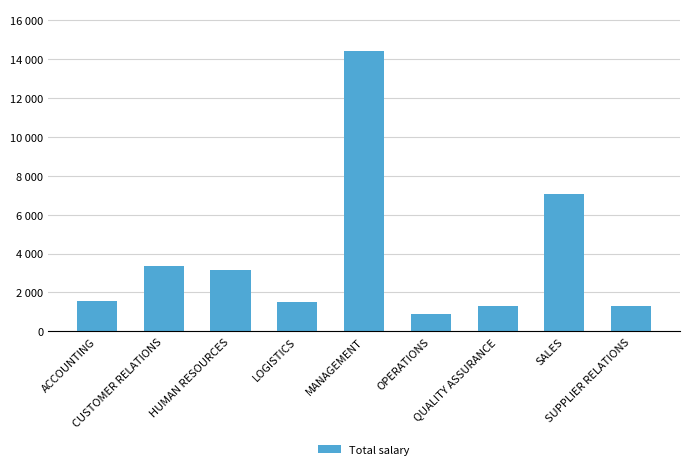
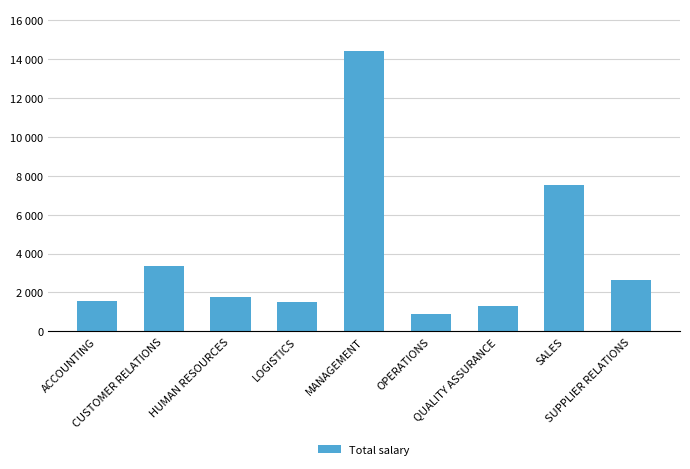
HUMAN RESOURCES: 3100 -> 1800
SALES: 7100 -> 7500
SUPPLIER RELATIONS: 1300 -> 2600
